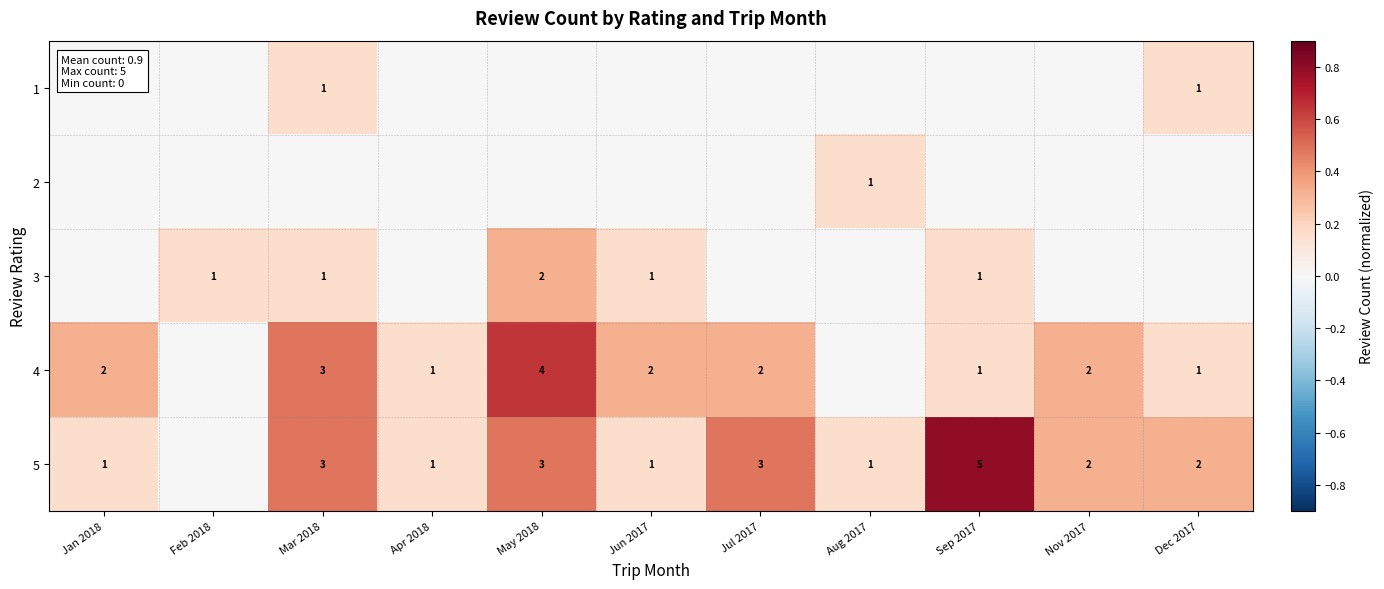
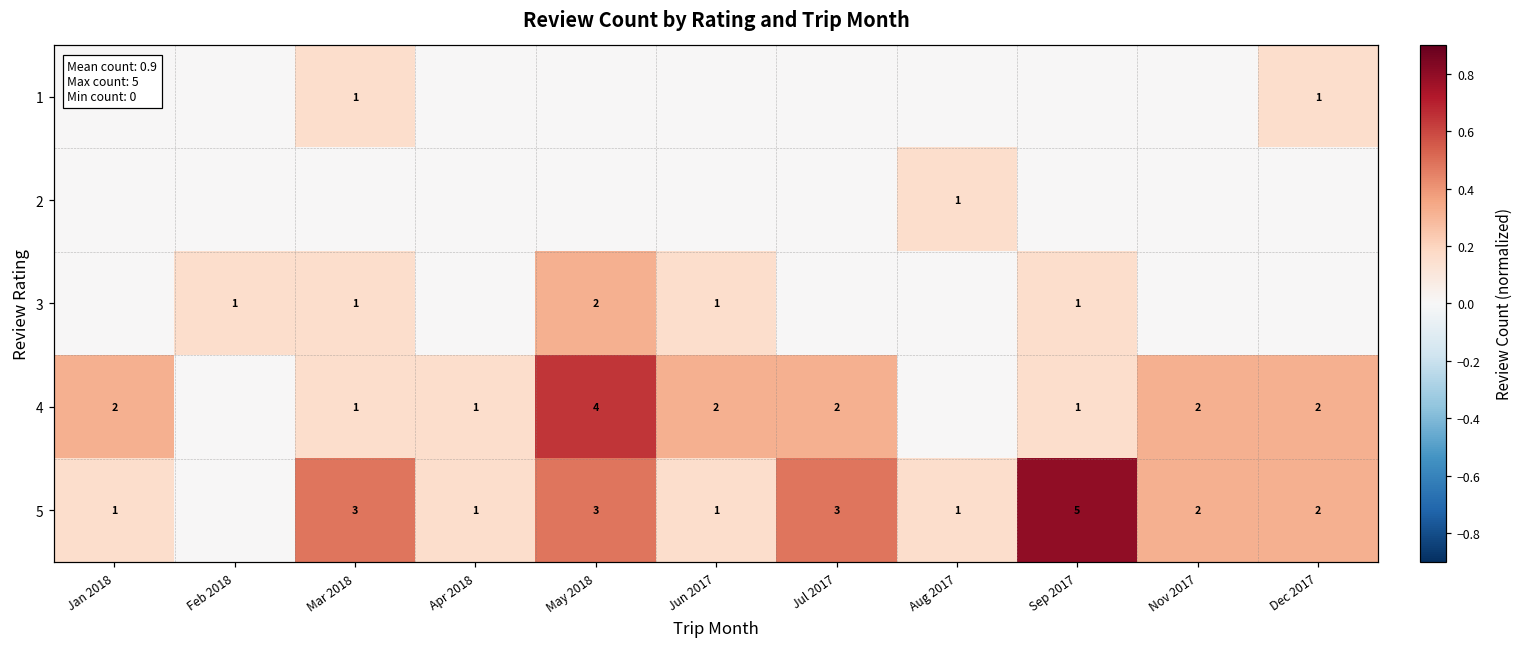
4, Mar 2018: 3 -> 1
4, Dec 2017: 1 -> 2
